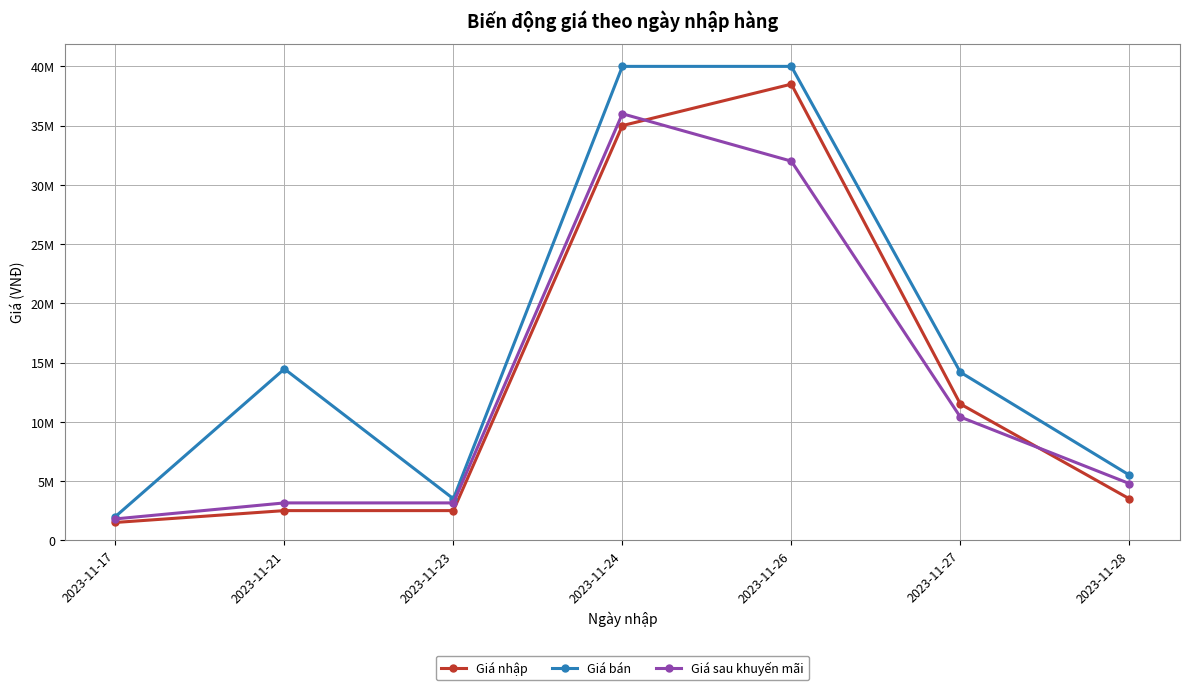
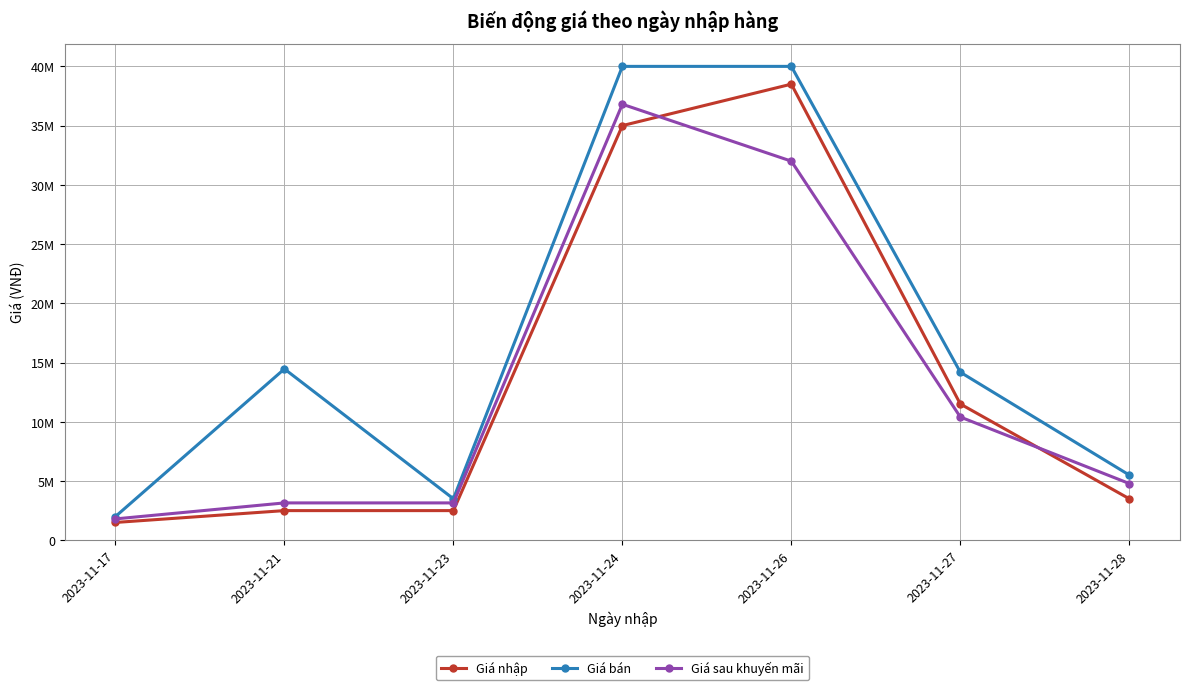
Giá sau khuyến mãi, 2023-11-24: 36000000 -> 36800000
